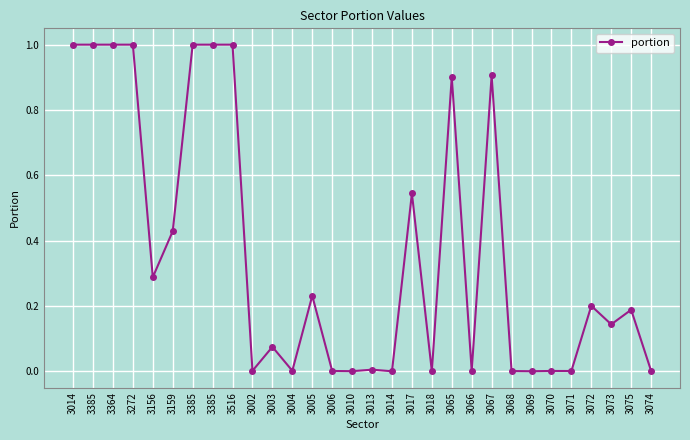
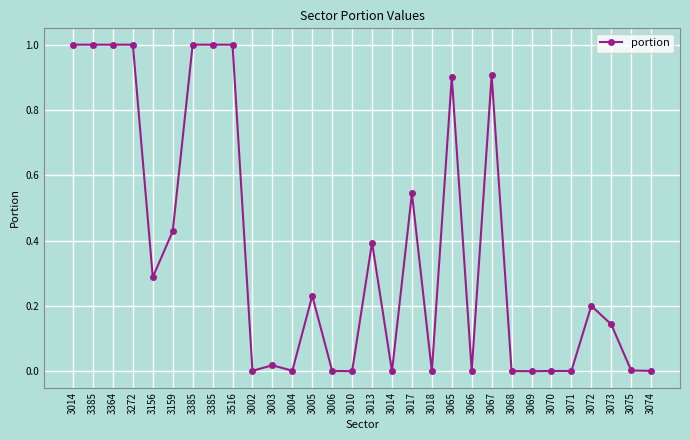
3003: 0.07 -> 0.02
3013: 0.00 -> 0.39
3075: 0.19 -> 0.00
